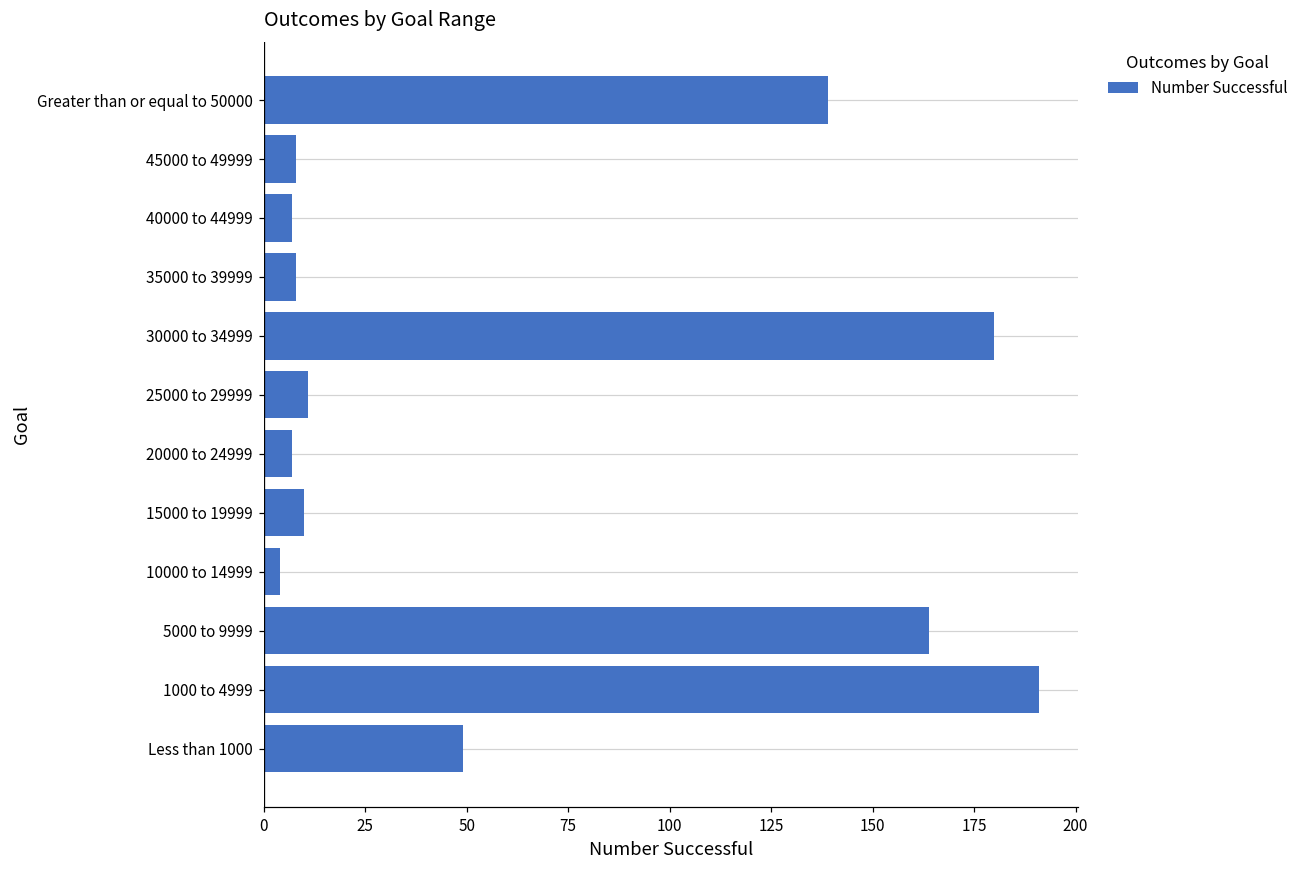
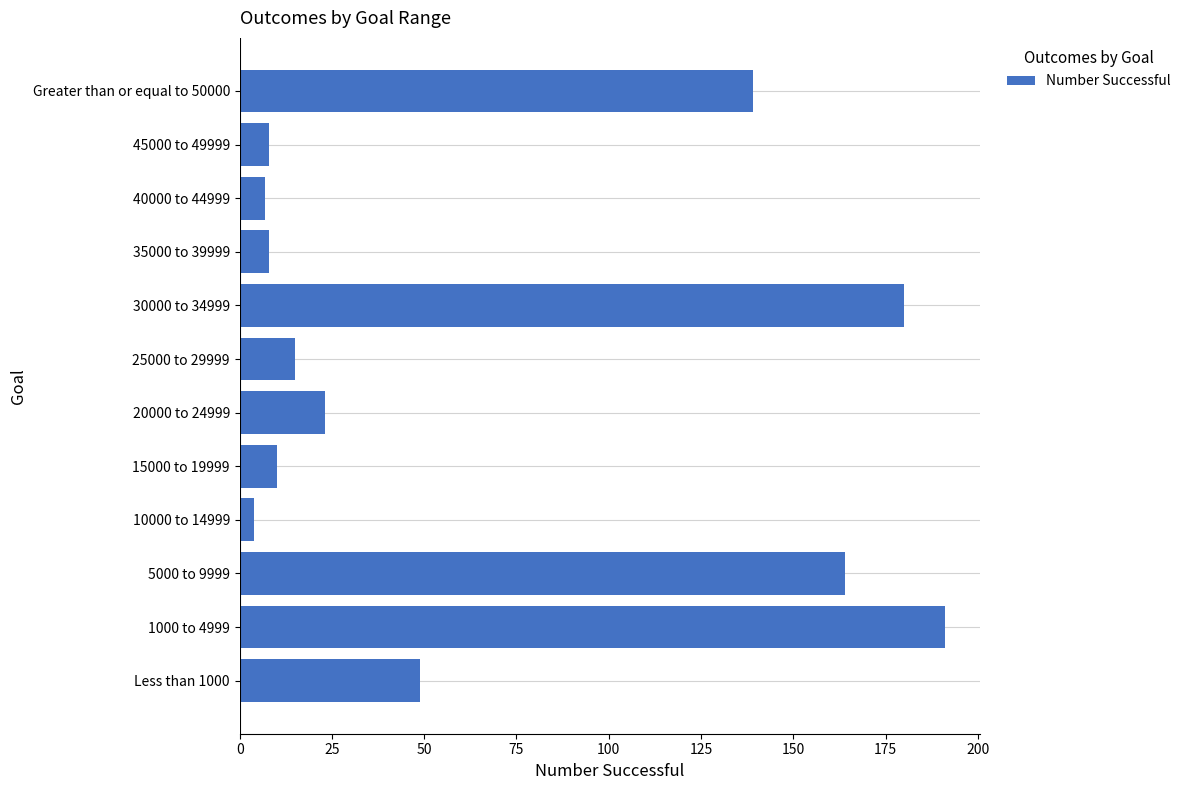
25000 to 29999: 11 -> 15
20000 to 24999: 7 -> 23
